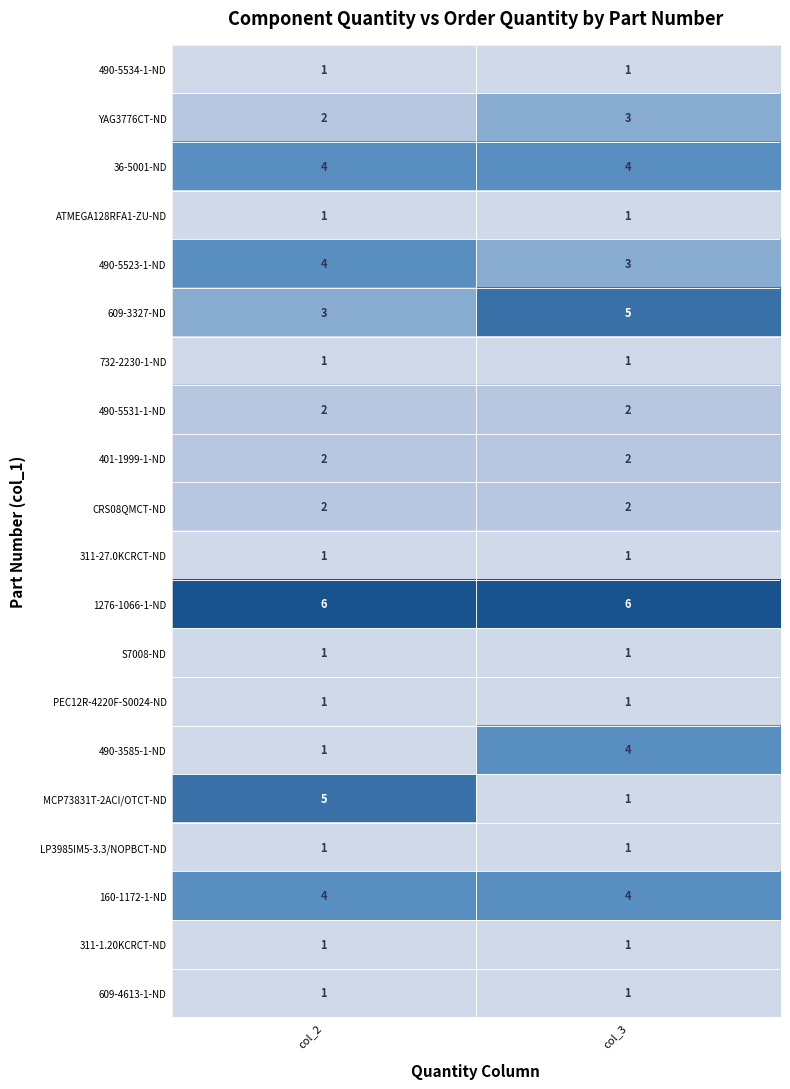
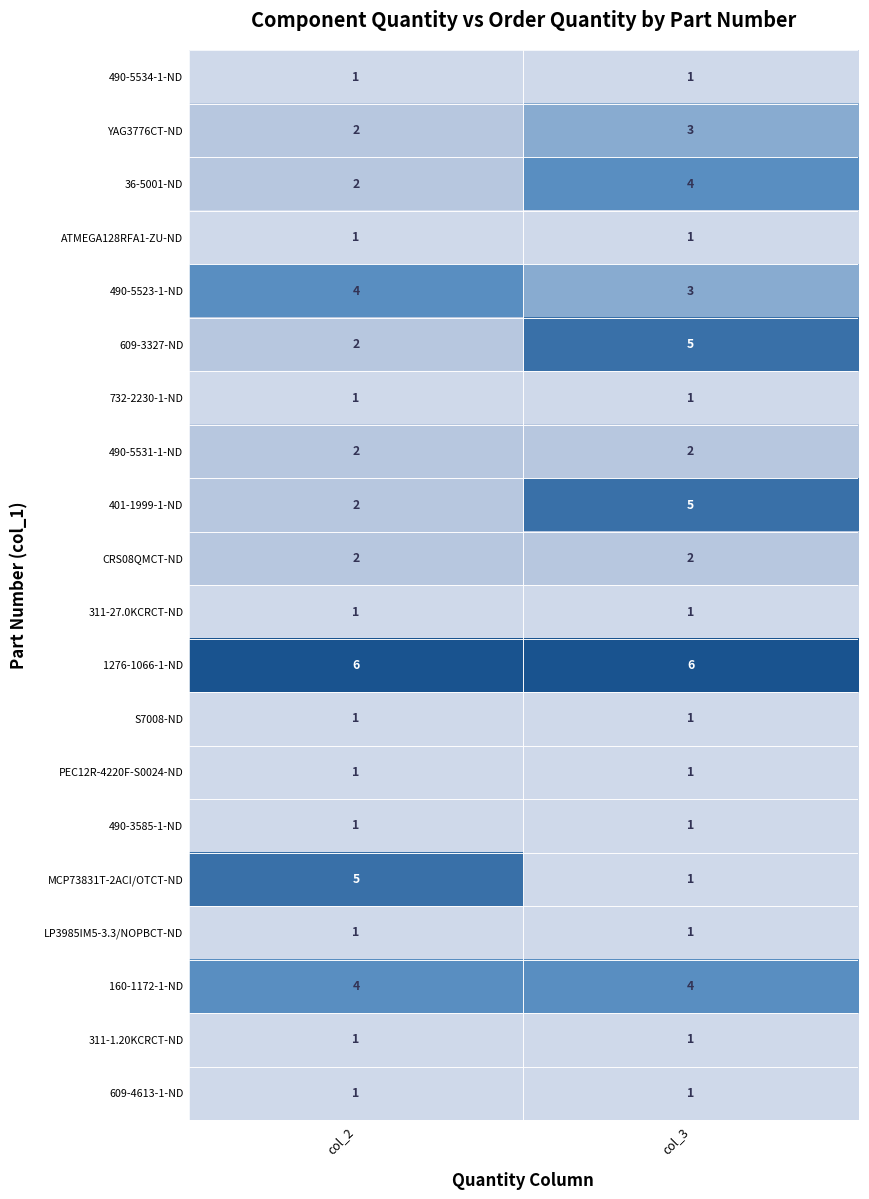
36-5001-ND, col_2: 4 -> 2
609-3327-ND, col_2: 3 -> 2
401-1999-1-ND, col_3: 2 -> 5
490-3585-1-ND, col_3: 4 -> 1
